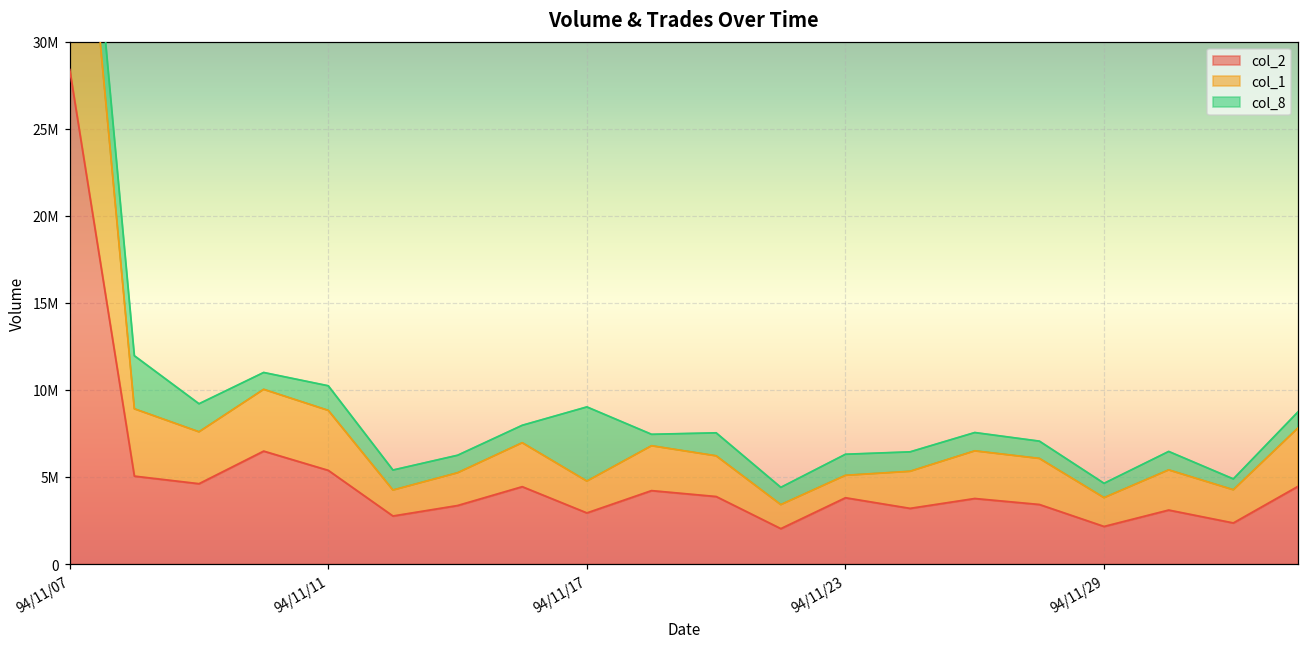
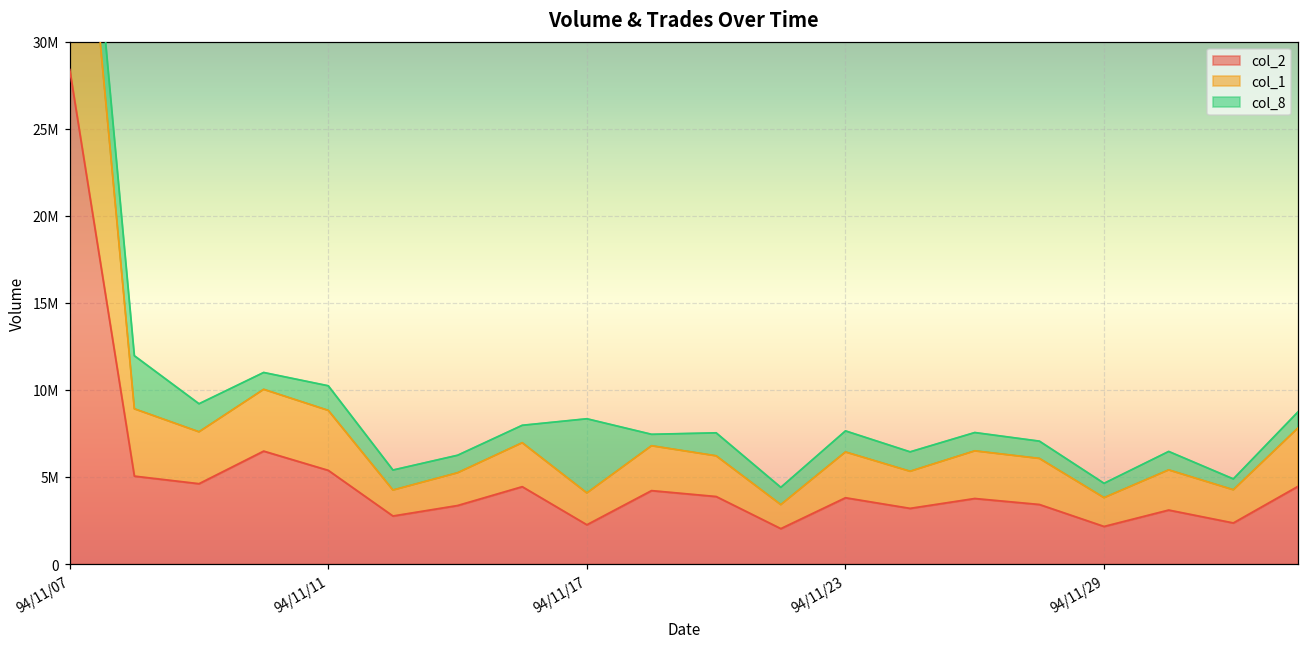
col_2, 94/11/17: 2900000 -> 2300000
col_1, 94/11/23: 1300000 -> 2600000
